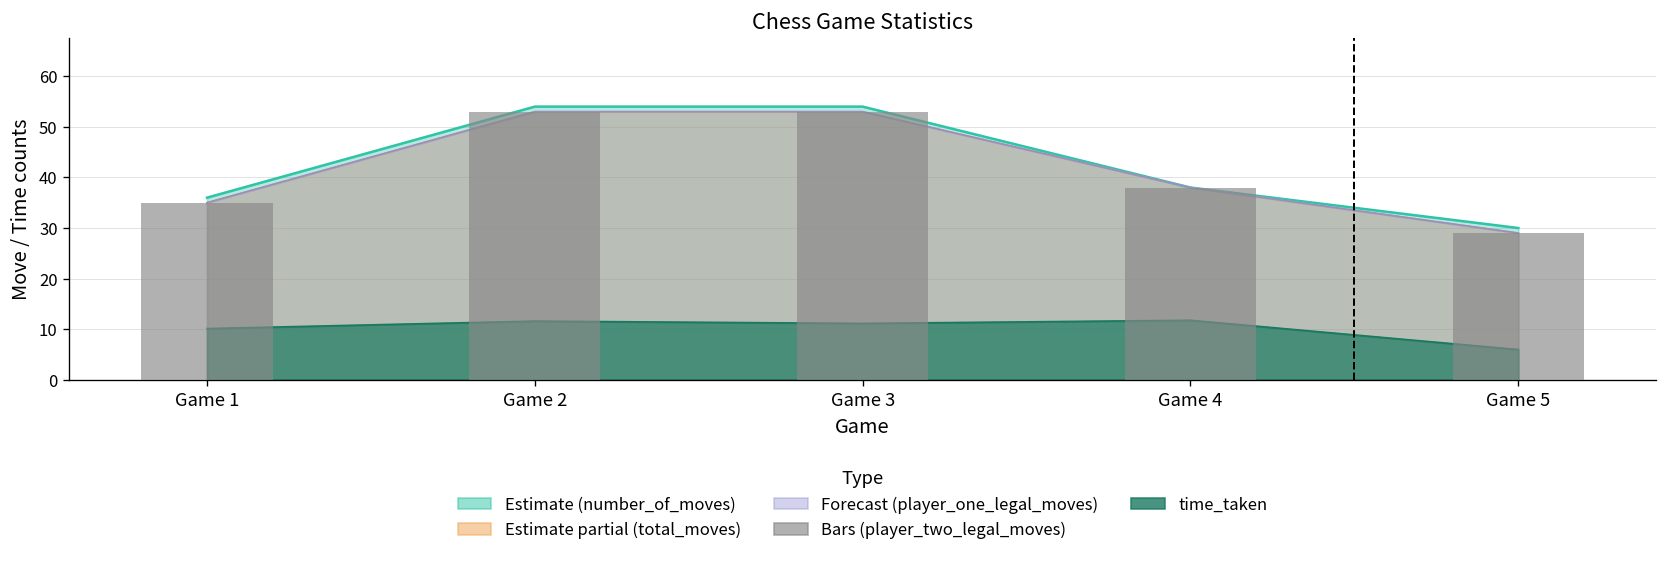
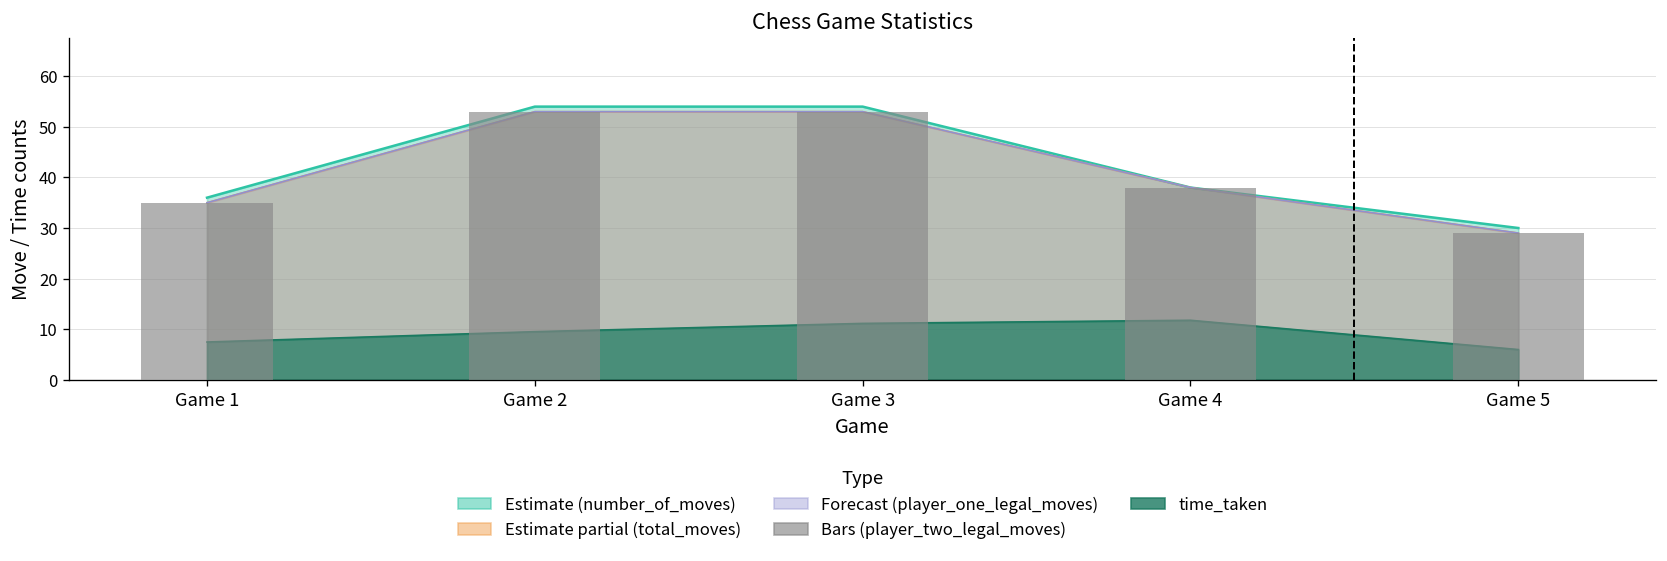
time_taken, Game 1: 10 -> 7
time_taken, Game 2: 12 -> 10
